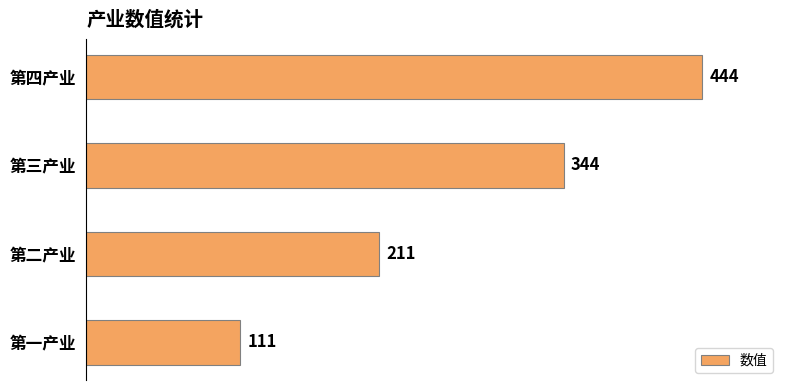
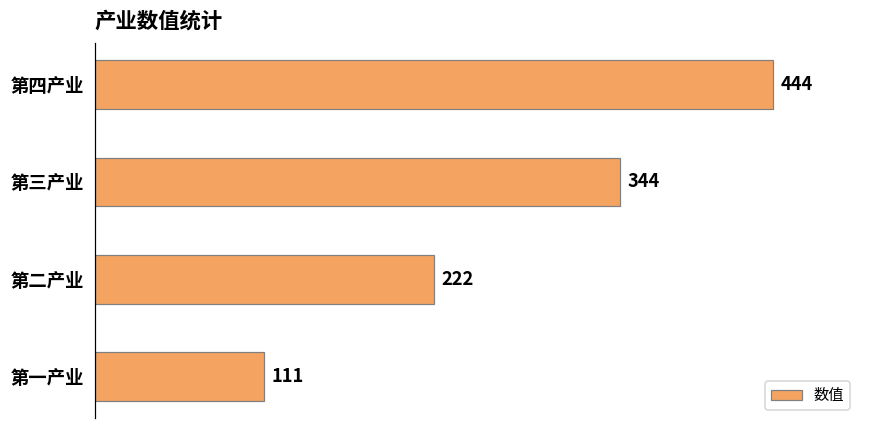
第二产业: 211 -> 222
